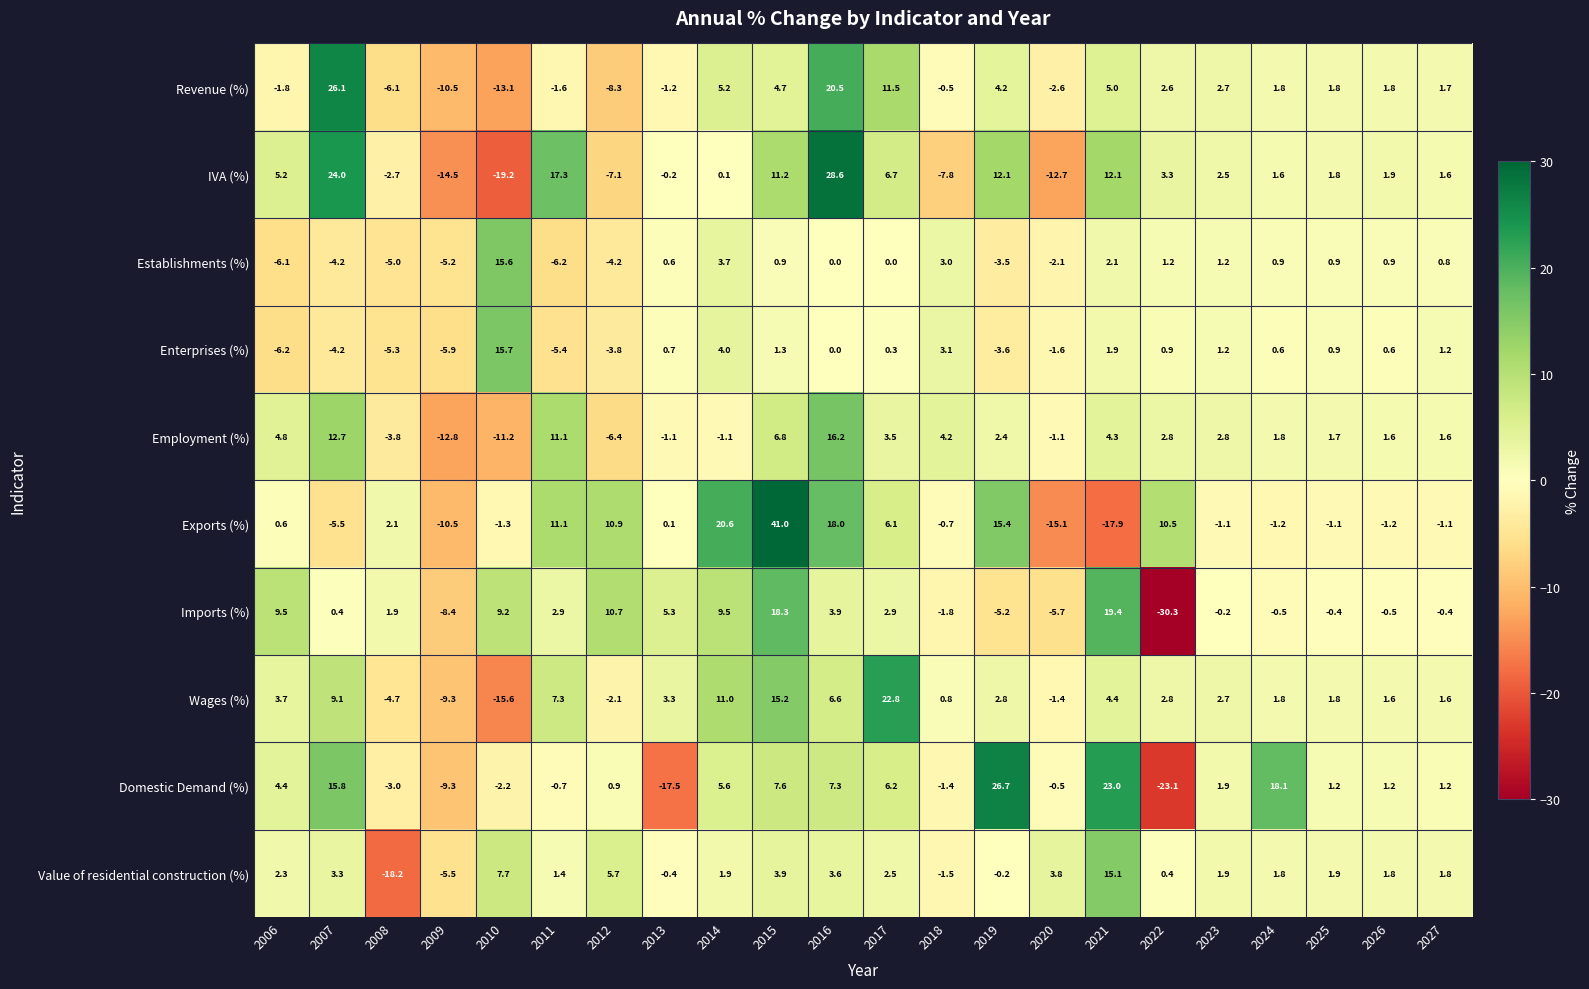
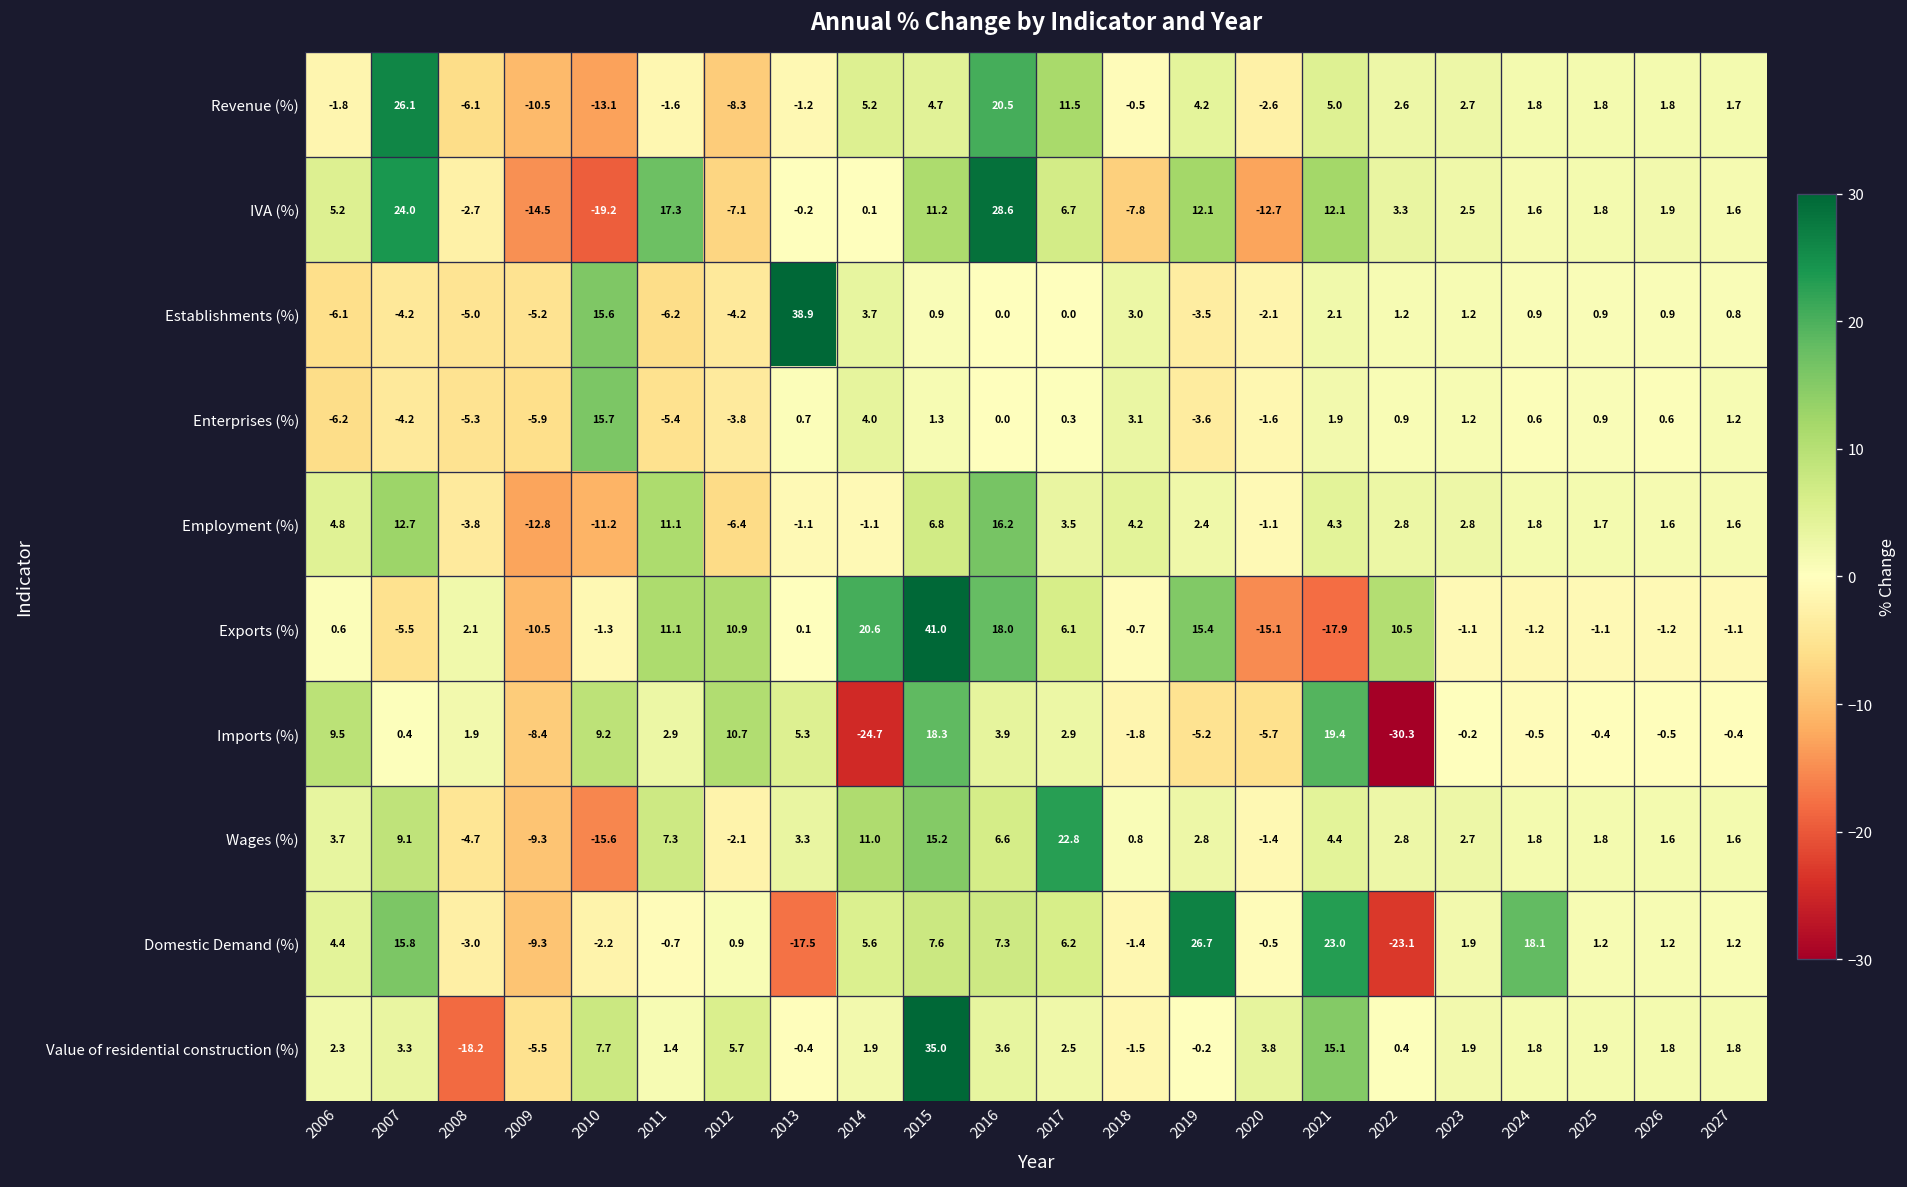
Establishments (%), 2013: 0.6 -> 38.9
Imports (%), 2014: 9.5 -> -24.7
Value of residential construction (%), 2015: 3.9 -> 35.0
